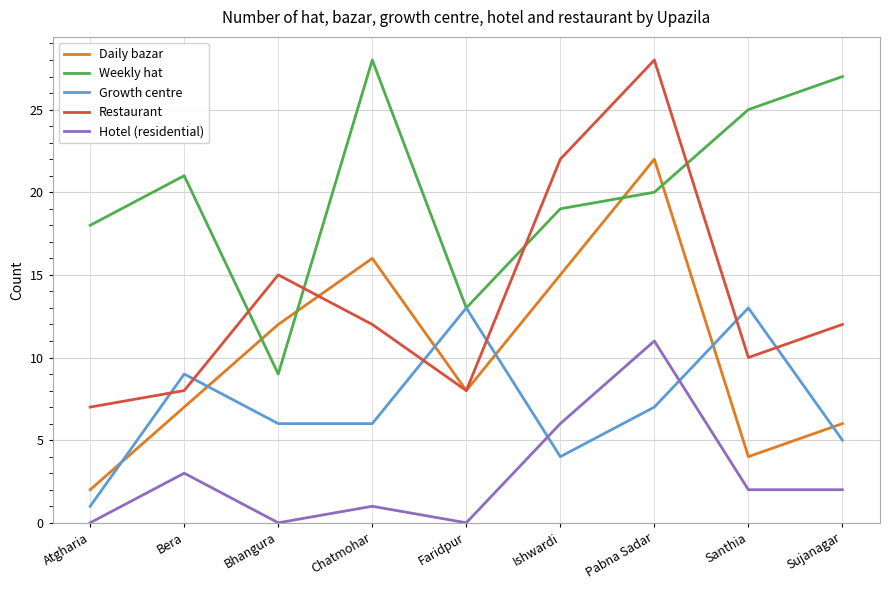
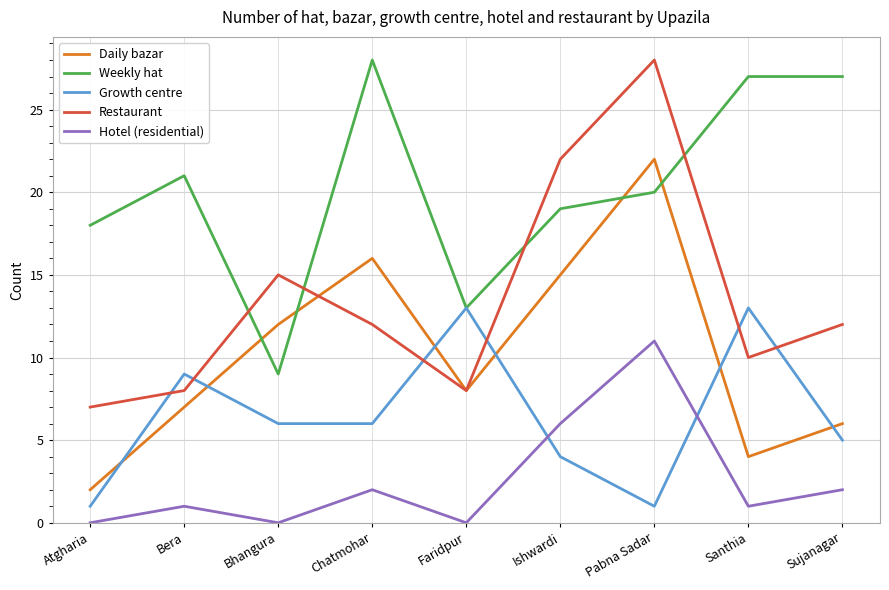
Hotel (residential), Bera: 3 -> 1
Hotel (residential), Chatmohar: 1 -> 2
Growth centre, Pabna Sadar: 7 -> 1
Weekly hat, Santhia: 25 -> 27
Hotel (residential), Santhia: 2 -> 1
